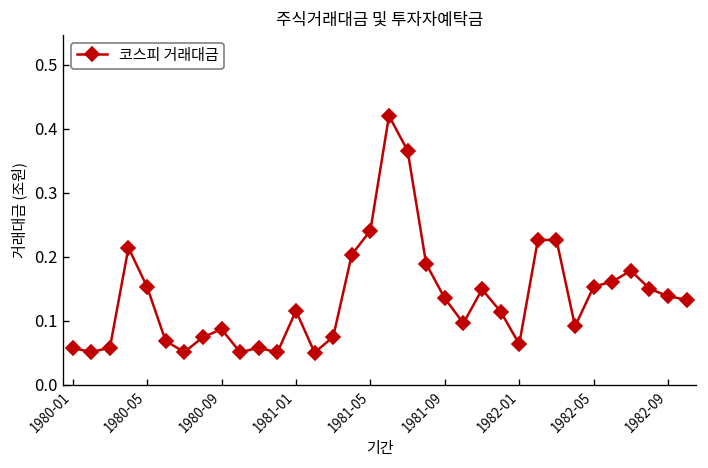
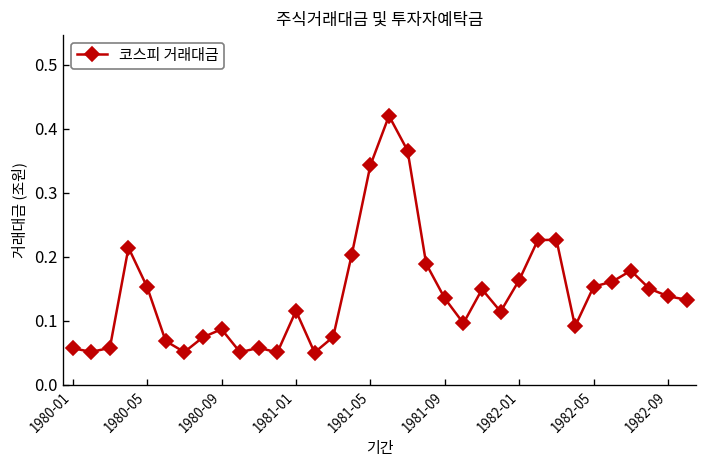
1981-05: 0.24 -> 0.34
1982-01: 0.06 -> 0.16
